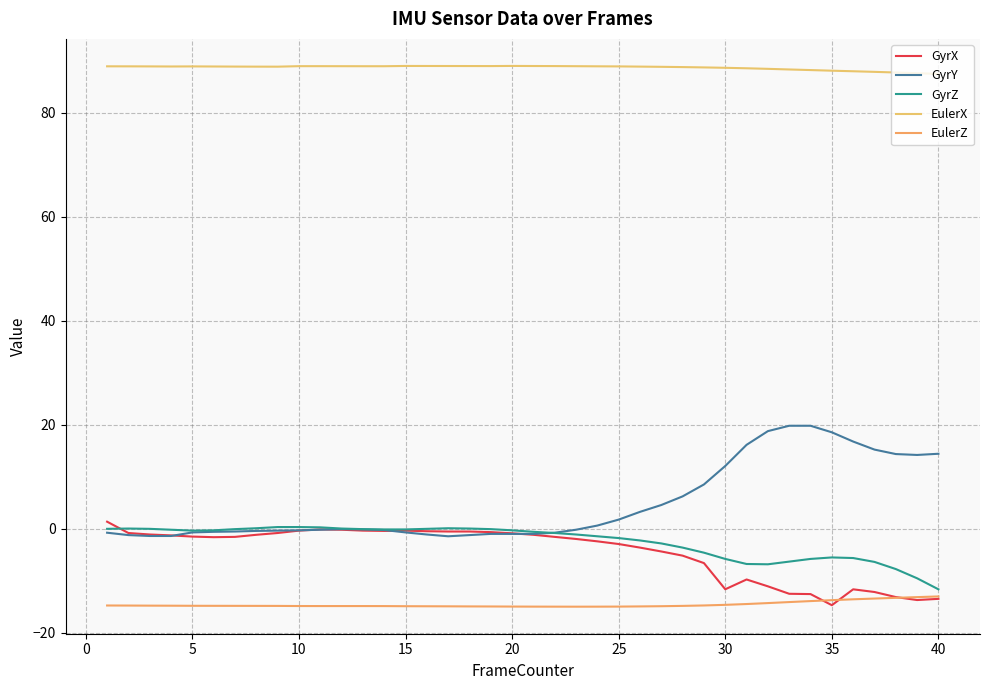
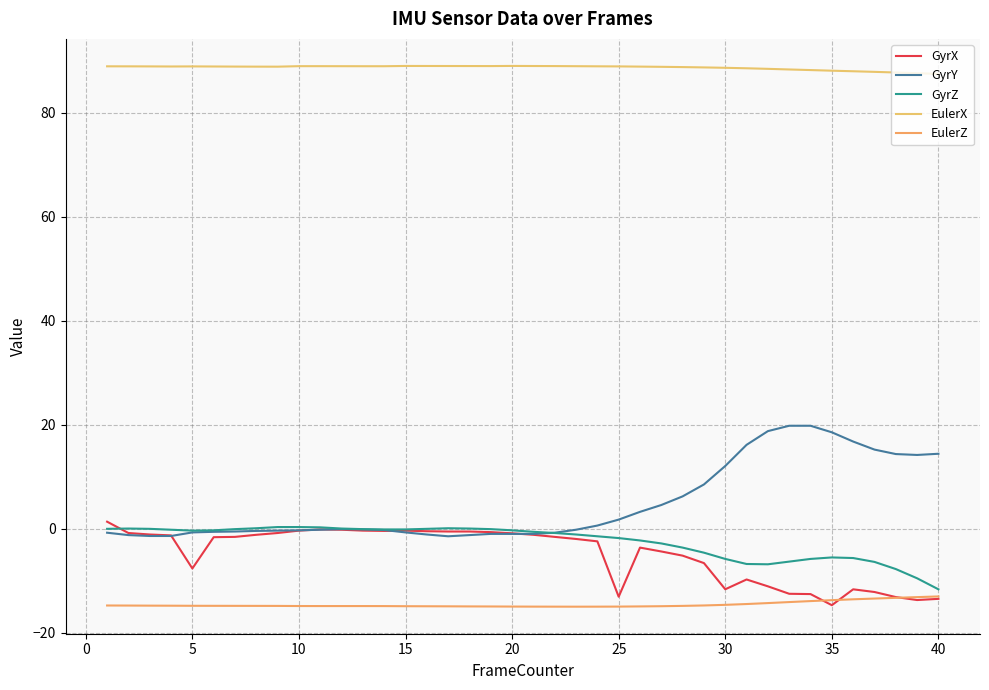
GyrX, 5: -2 -> -8
GyrX, 25: -3 -> -13
